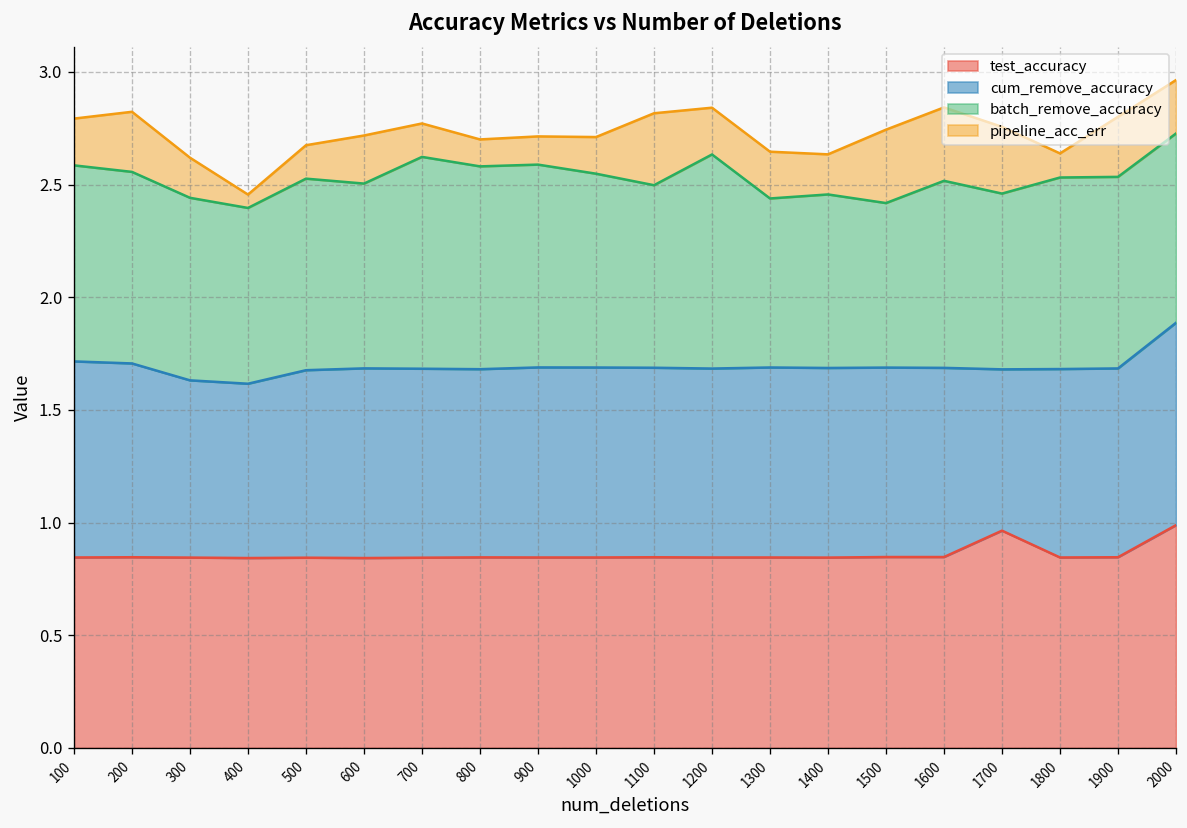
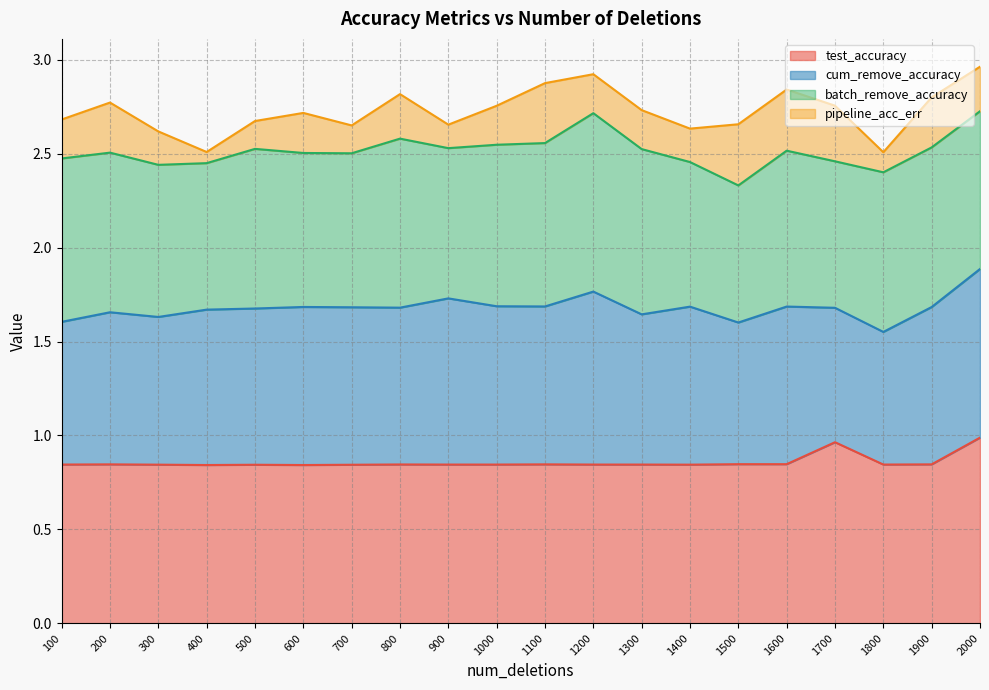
cum_remove_accuracy, 100: 0.87 -> 0.76
cum_remove_accuracy, 200: 0.86 -> 0.81
cum_remove_accuracy, 400: 0.77 -> 0.83
batch_remove_accuracy, 700: 0.94 -> 0.82
pipeline_acc_err, 800: 0.12 -> 0.24
cum_remove_accuracy, 900: 0.84 -> 0.88
batch_remove_accuracy, 900: 0.9 -> 0.8
pipeline_acc_err, 1000: 0.16 -> 0.21
batch_remove_accuracy, 1100: 0.81 -> 0.87
cum_remove_accuracy, 1200: 0.84 -> 0.92
cum_remove_accuracy, 1300: 0.84 -> 0.80
batch_remove_accuracy, 1300: 0.75 -> 0.88
cum_remove_accuracy, 1500: 0.84 -> 0.75
cum_remove_accuracy, 1800: 0.84 -> 0.71
